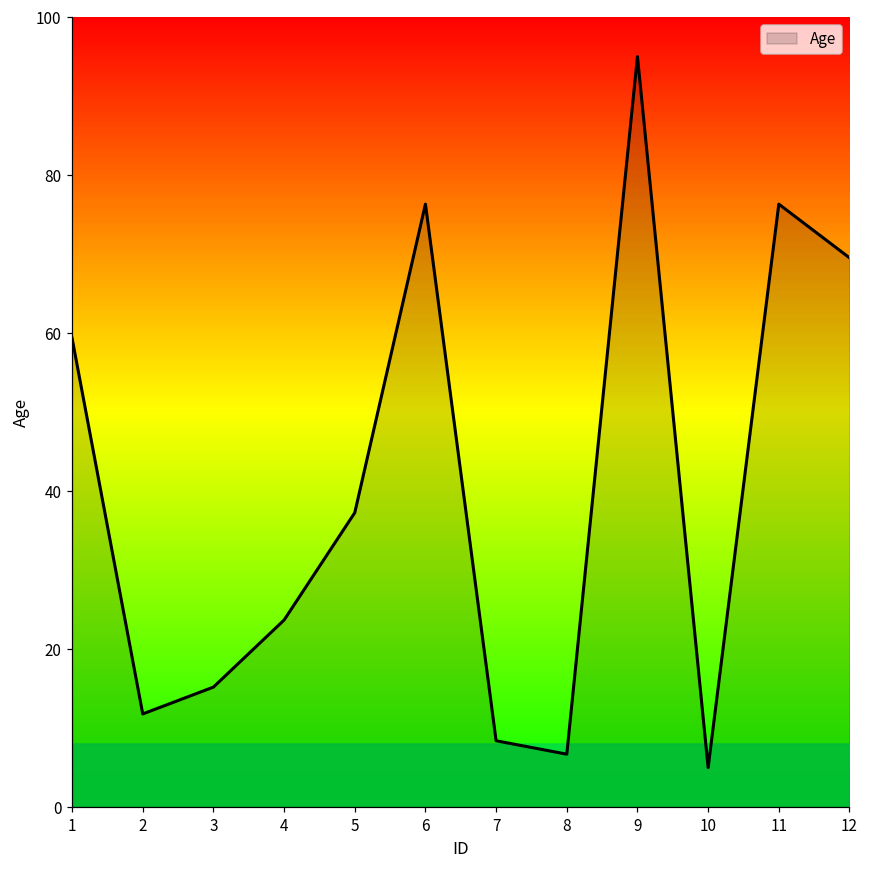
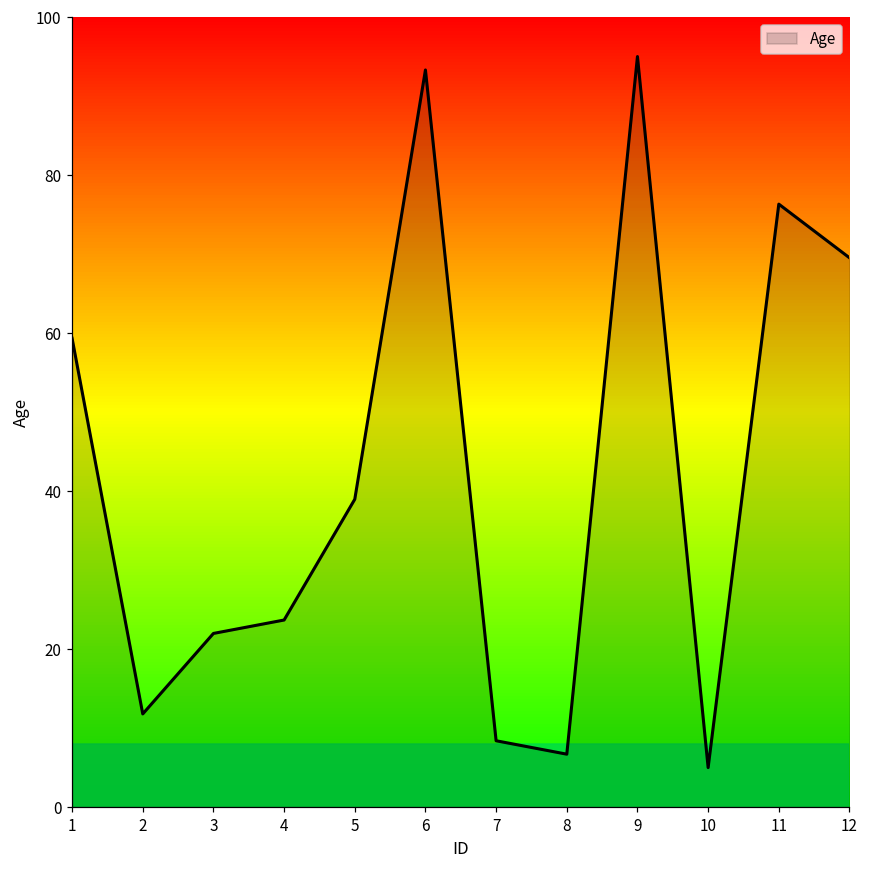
3: 15 -> 22
5: 37 -> 39
6: 76 -> 93
